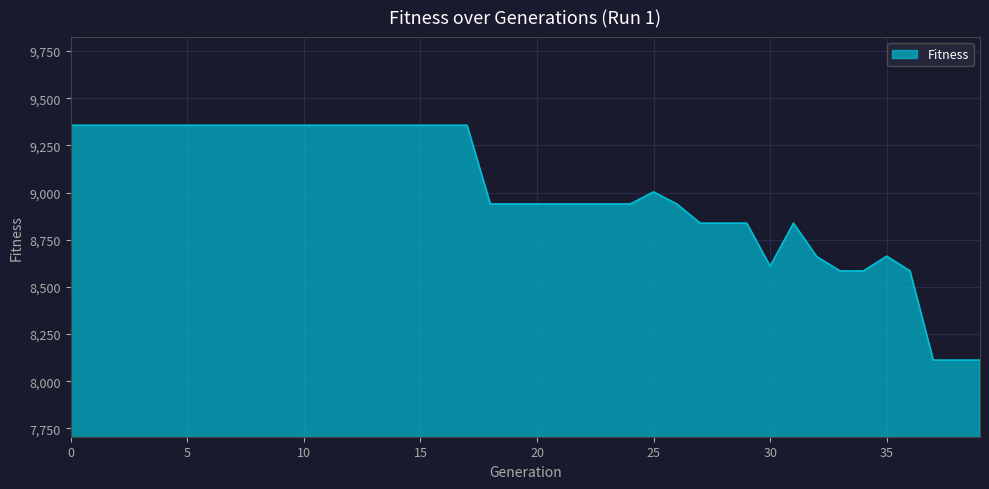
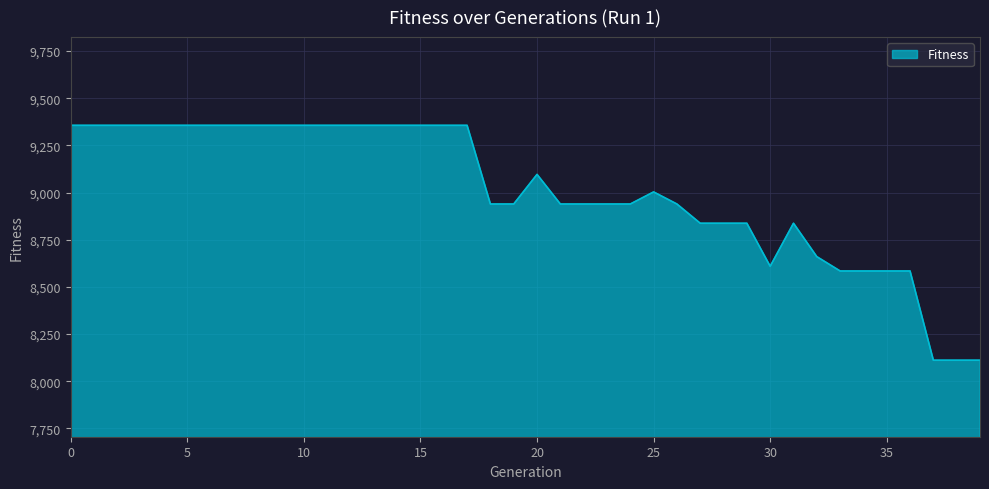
20: 8,940 -> 9,100
35: 8,660 -> 8,580
